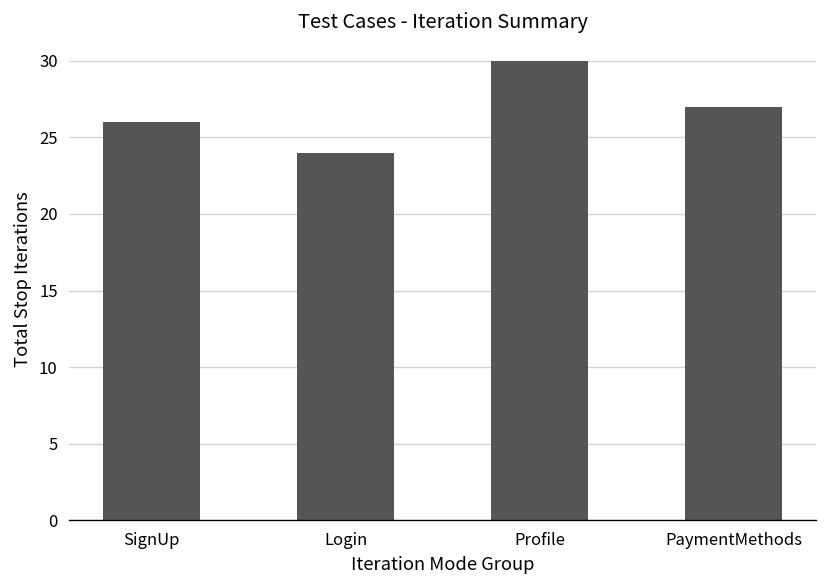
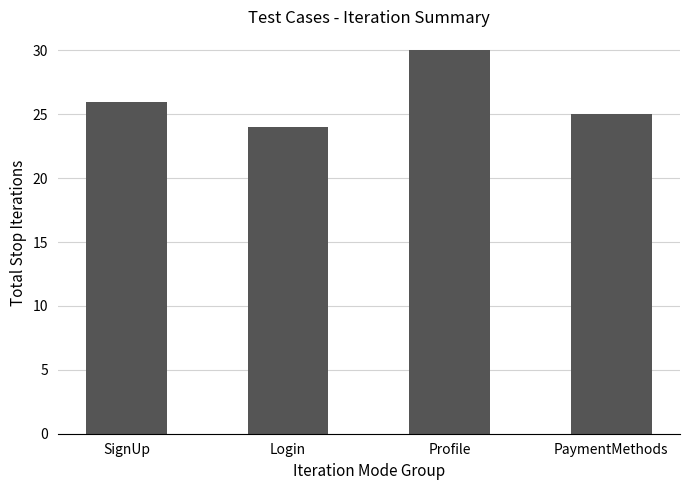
PaymentMethods: 27 -> 25
